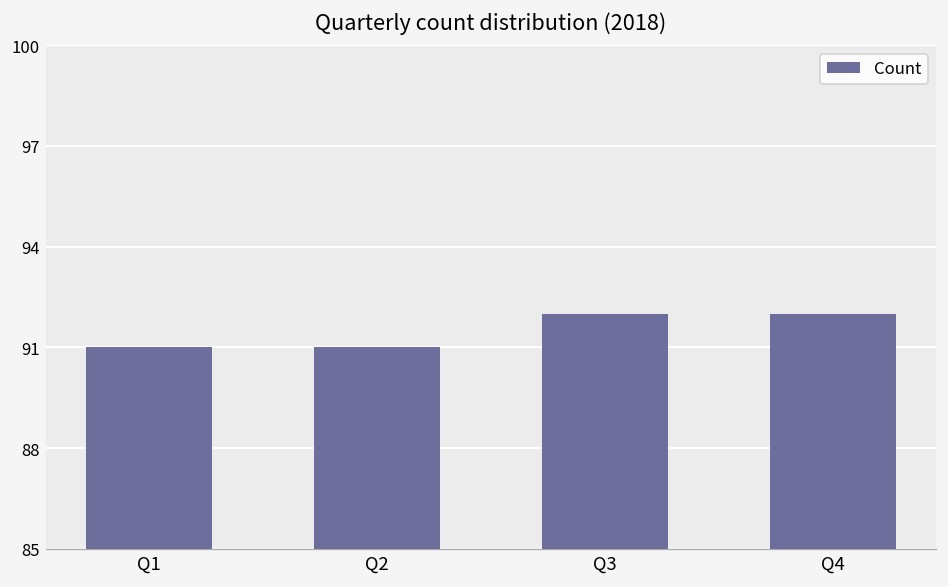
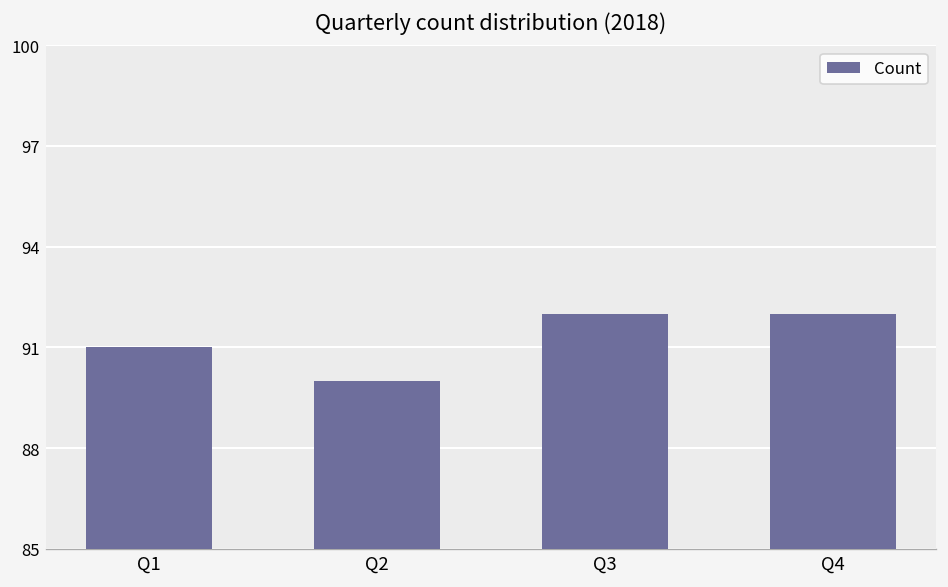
Q2: 91 -> 90
